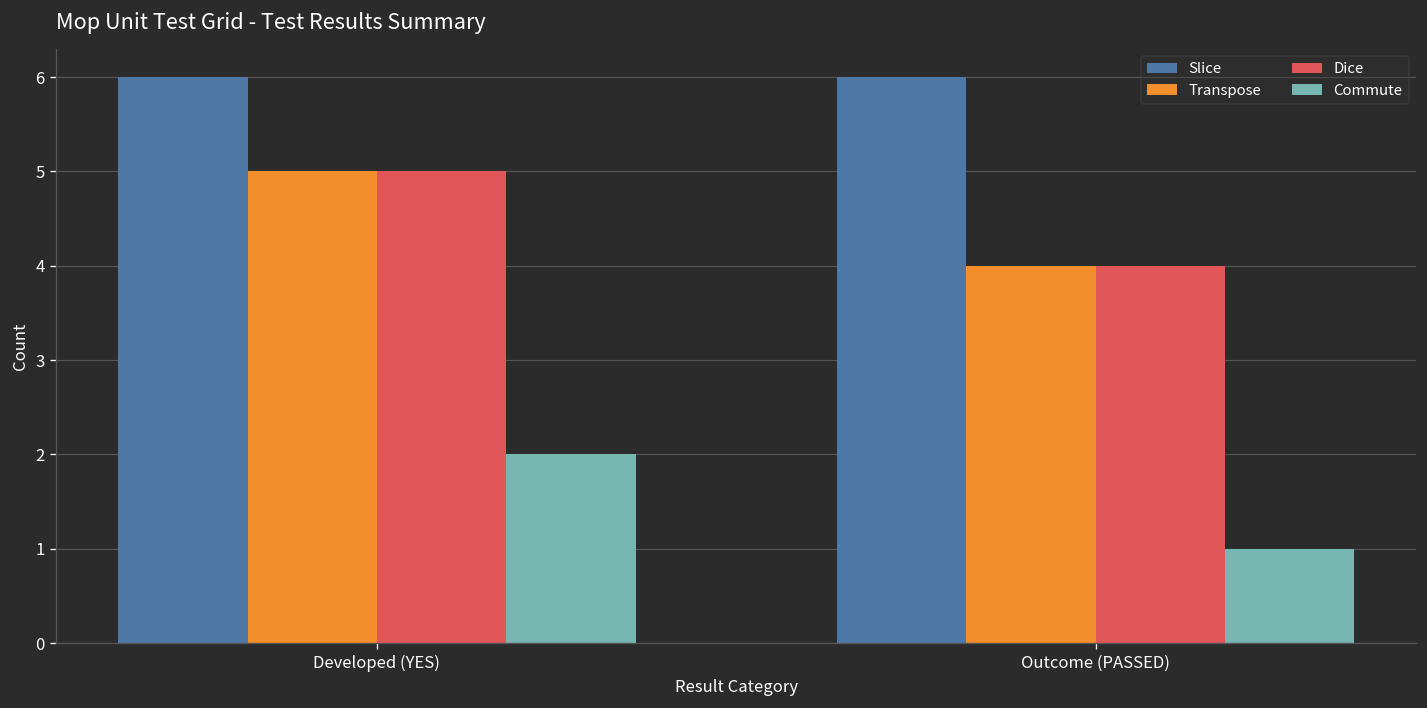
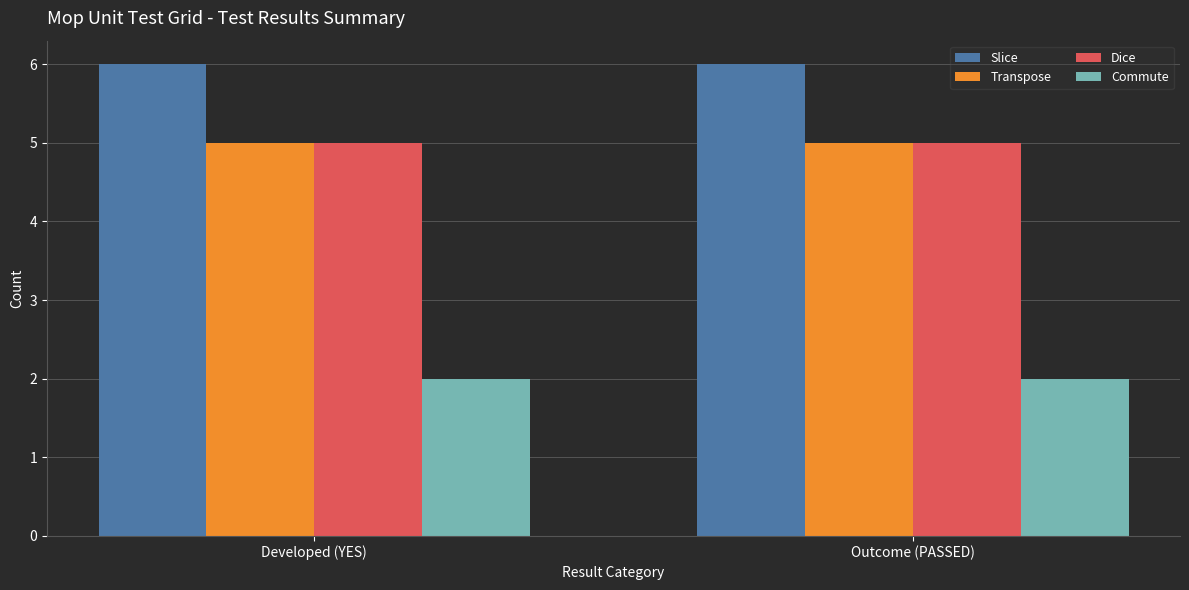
Transpose, Outcome (PASSED): 4 -> 5
Dice, Outcome (PASSED): 4 -> 5
Commute, Outcome (PASSED): 1 -> 2
